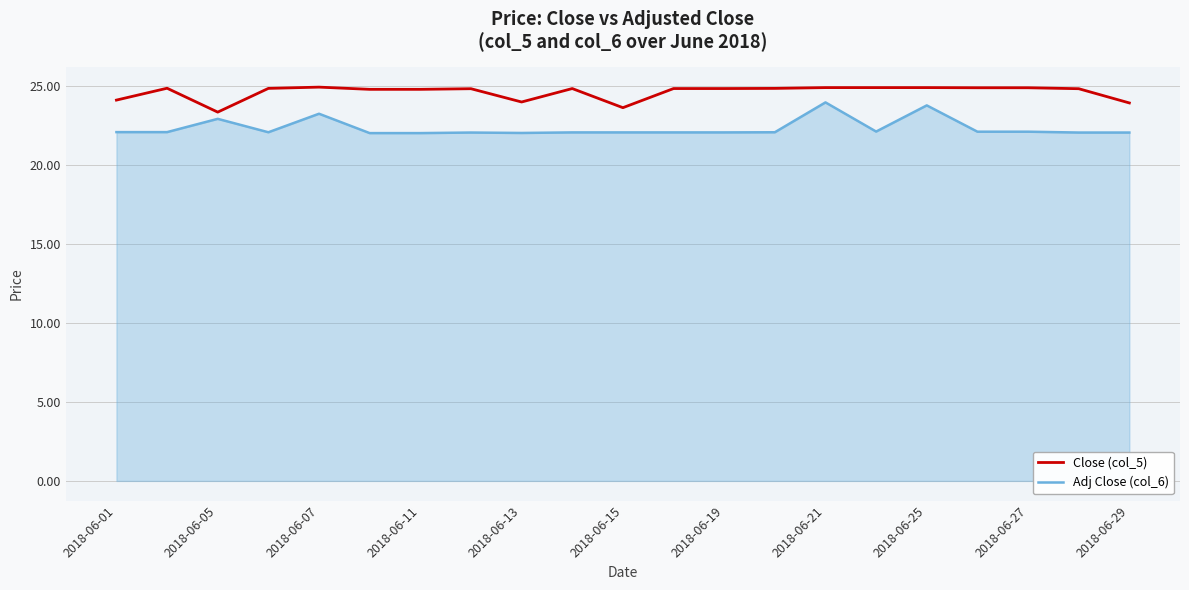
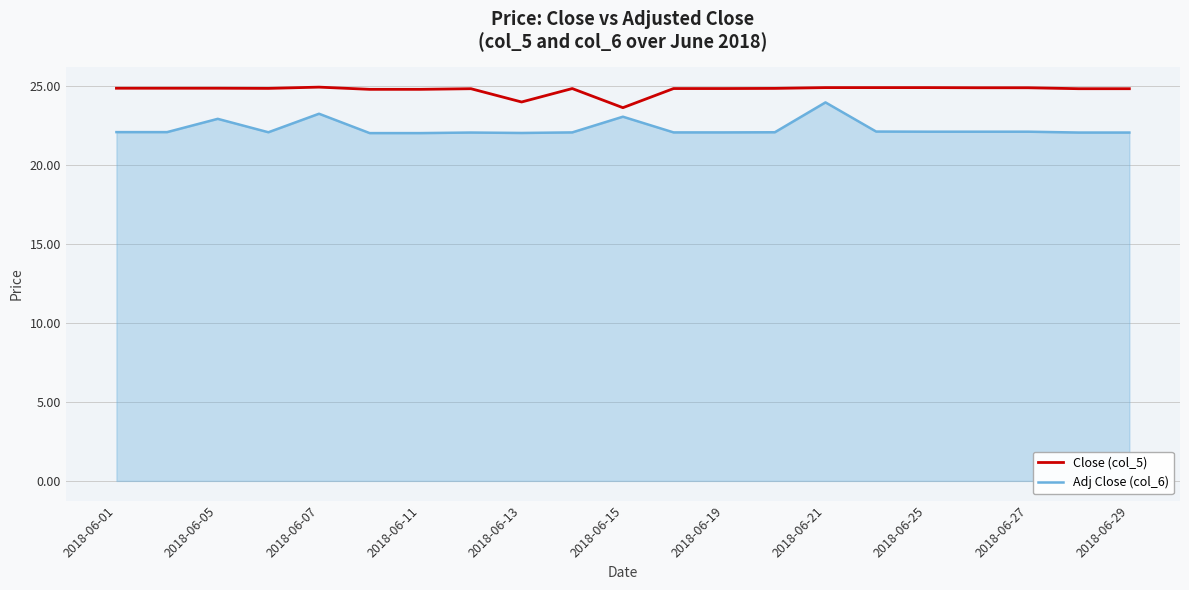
Close (col_5), 2018-06-01: 24.1 -> 24.8
Close (col_5), 2018-06-05: 23.3 -> 24.8
Adj Close (col_6), 2018-06-15: 22.0 -> 23.0
Adj Close (col_6), 2018-06-25: 23.7 -> 22.1
Close (col_5), 2018-06-29: 23.9 -> 24.8
